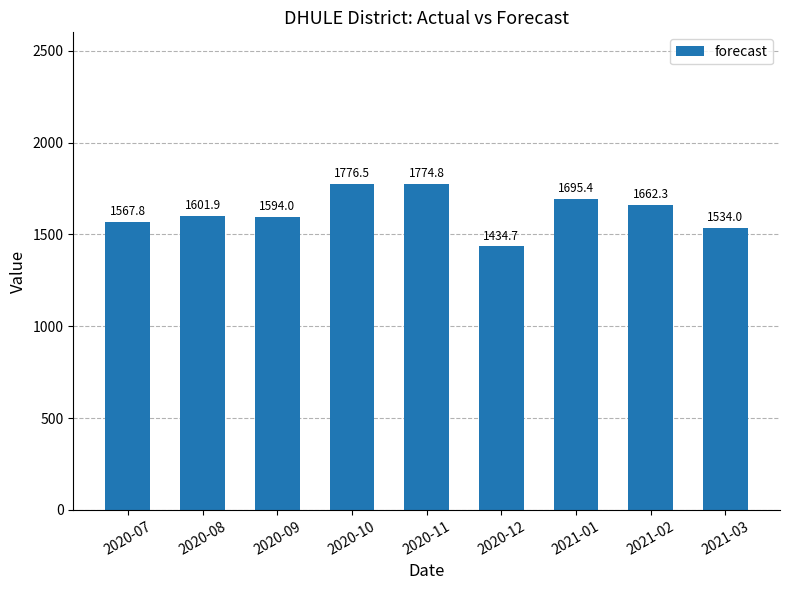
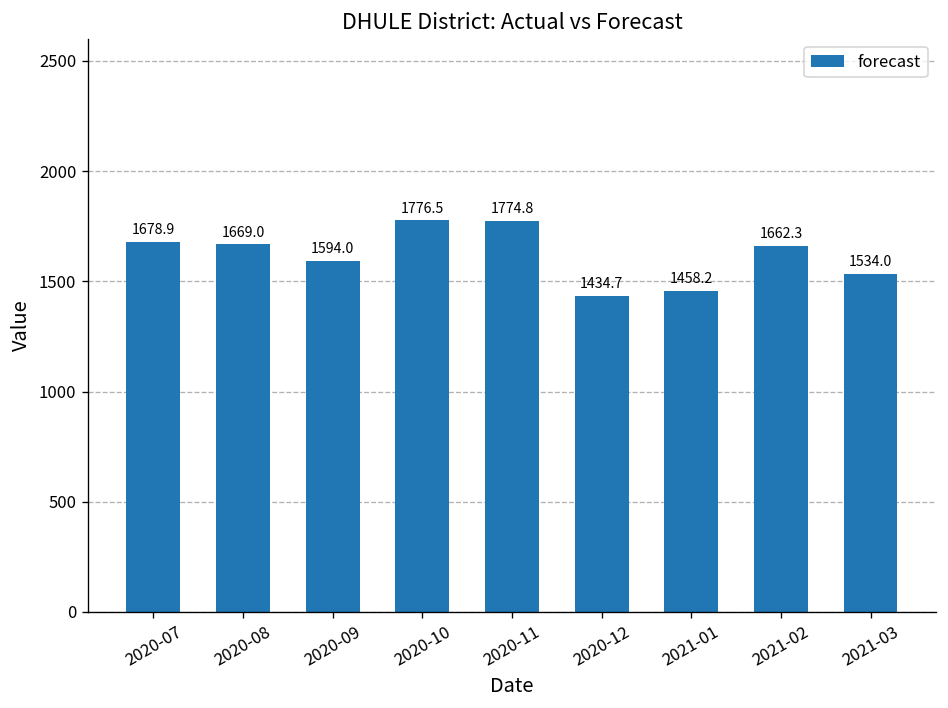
2020-07: 1567.8 -> 1678.9
2020-08: 1601.9 -> 1669.0
2021-01: 1695.4 -> 1458.2
